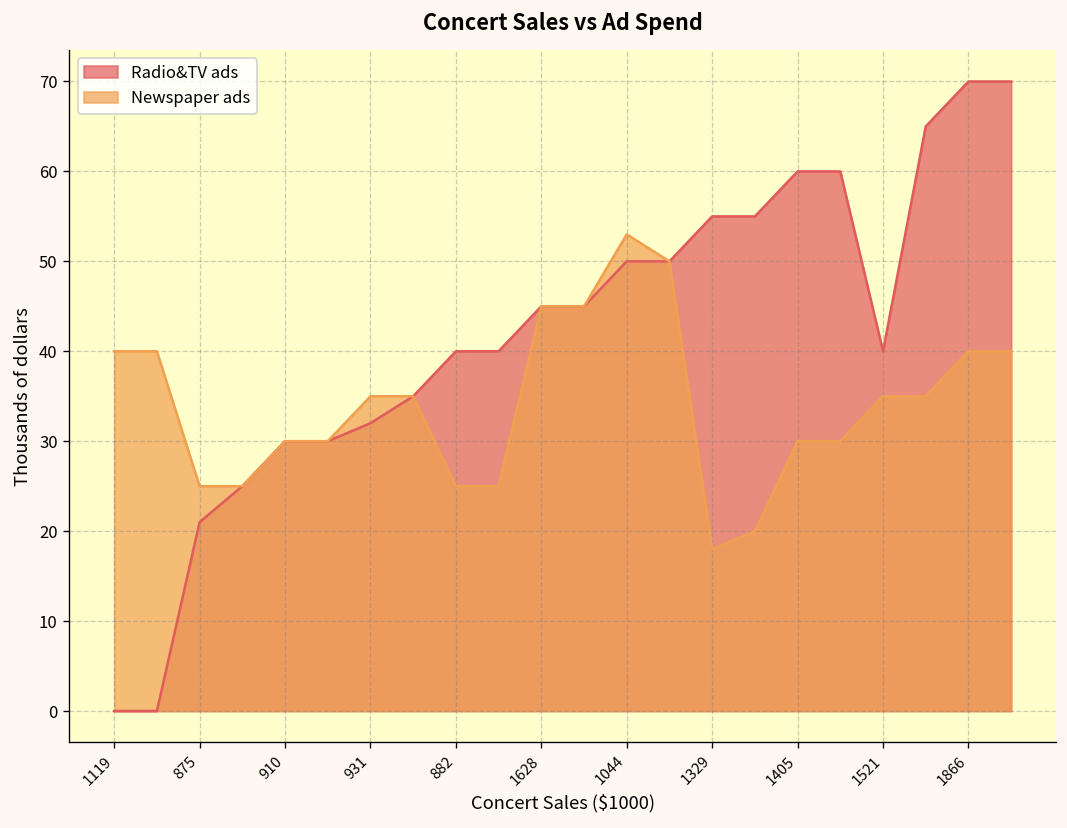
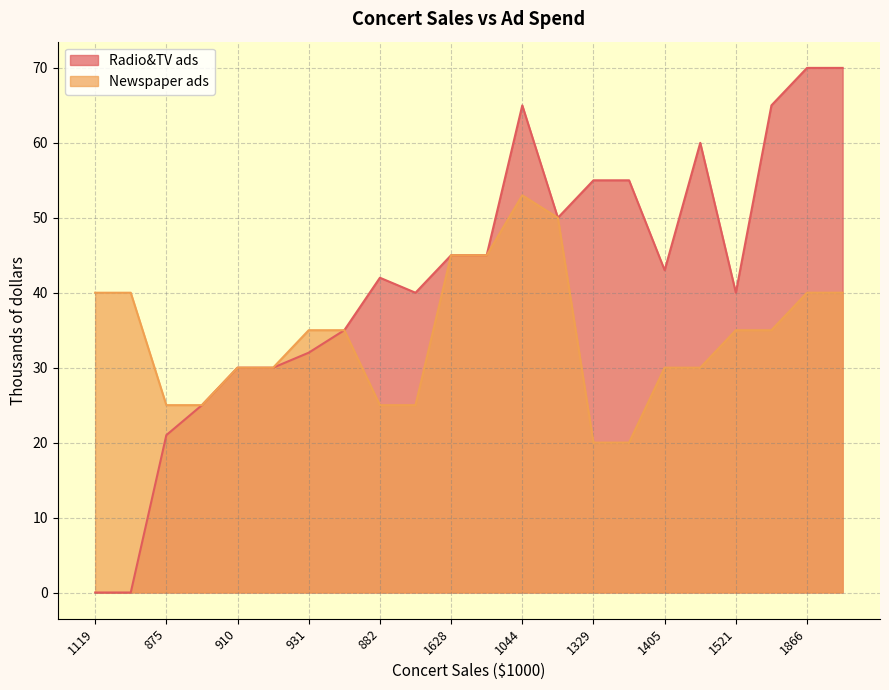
Radio&TV ads, 882: 40 -> 42
Radio&TV ads, 1044: 50 -> 65
Newspaper ads, 1329: 18 -> 20
Radio&TV ads, 1405: 60 -> 43
